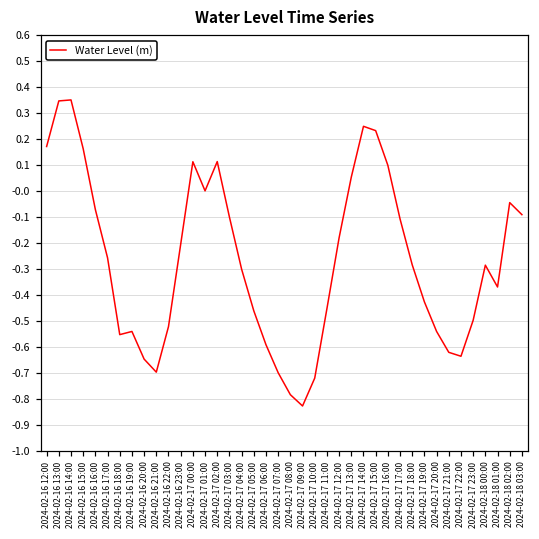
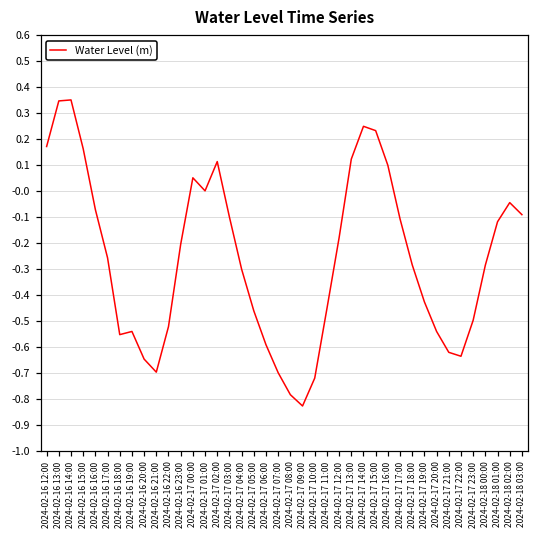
2024-02-17 00:00: 0.11 -> 0.05
2024-02-17 13:00: 0.05 -> 0.12
2024-02-18 01:00: -0.37 -> -0.12
